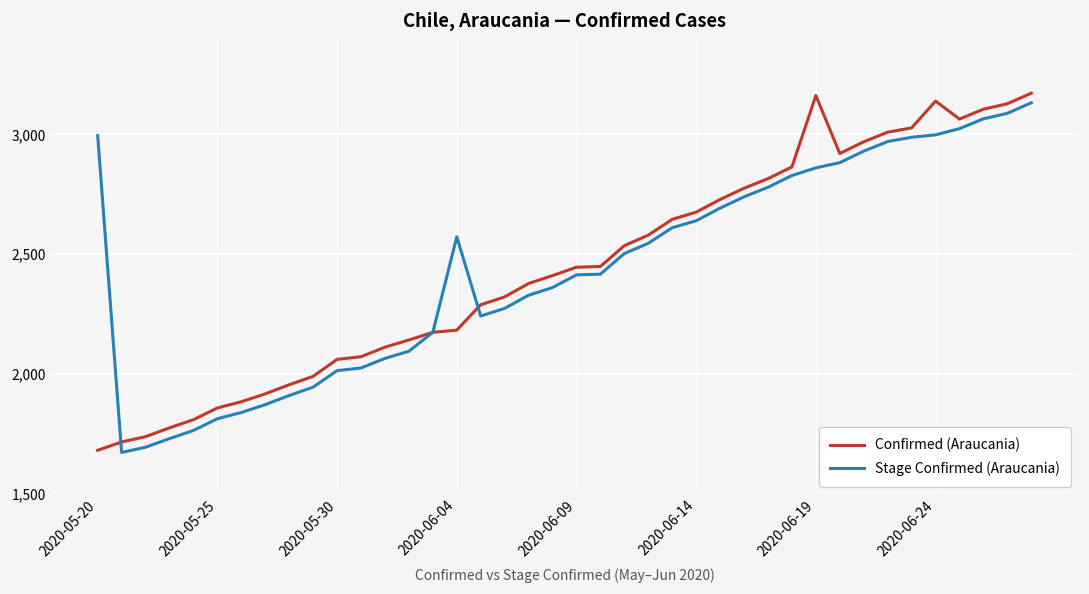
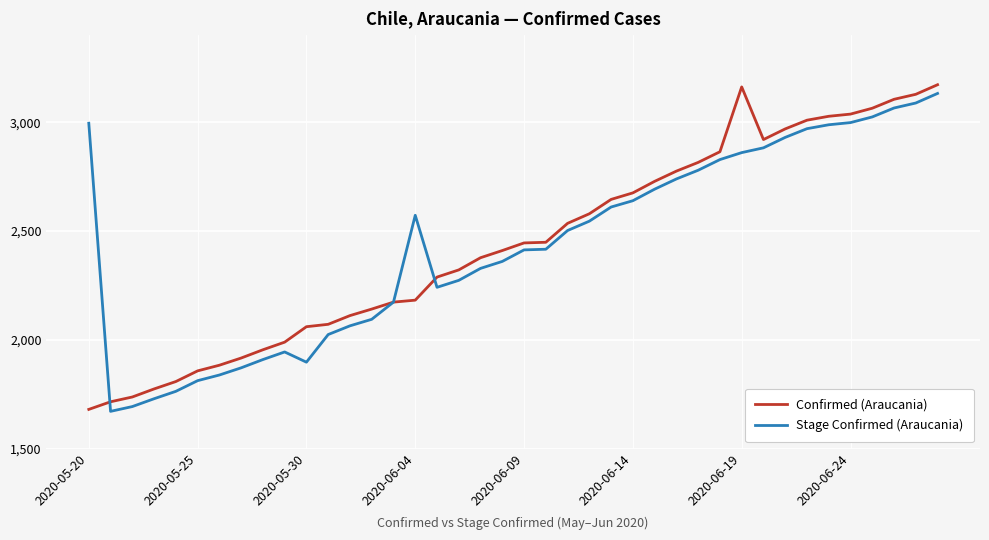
Stage Confirmed (Araucania), 2020-05-30: 2,010 -> 1,900
Confirmed (Araucania), 2020-06-24: 3,140 -> 3,040
